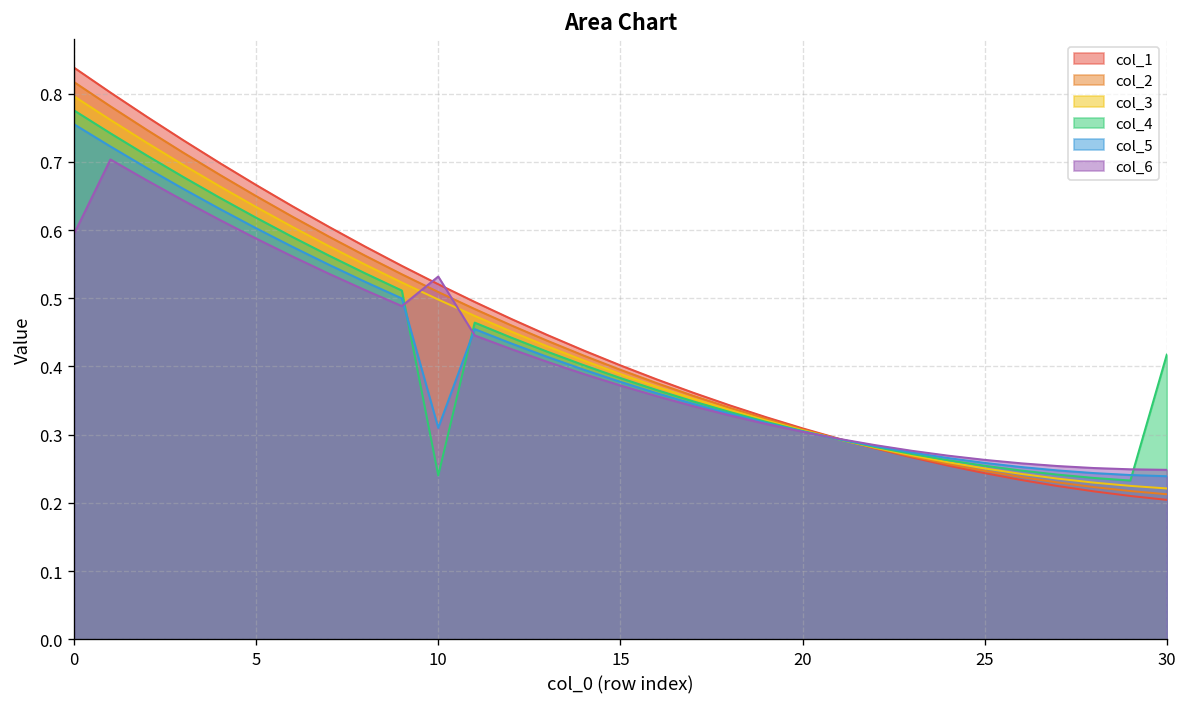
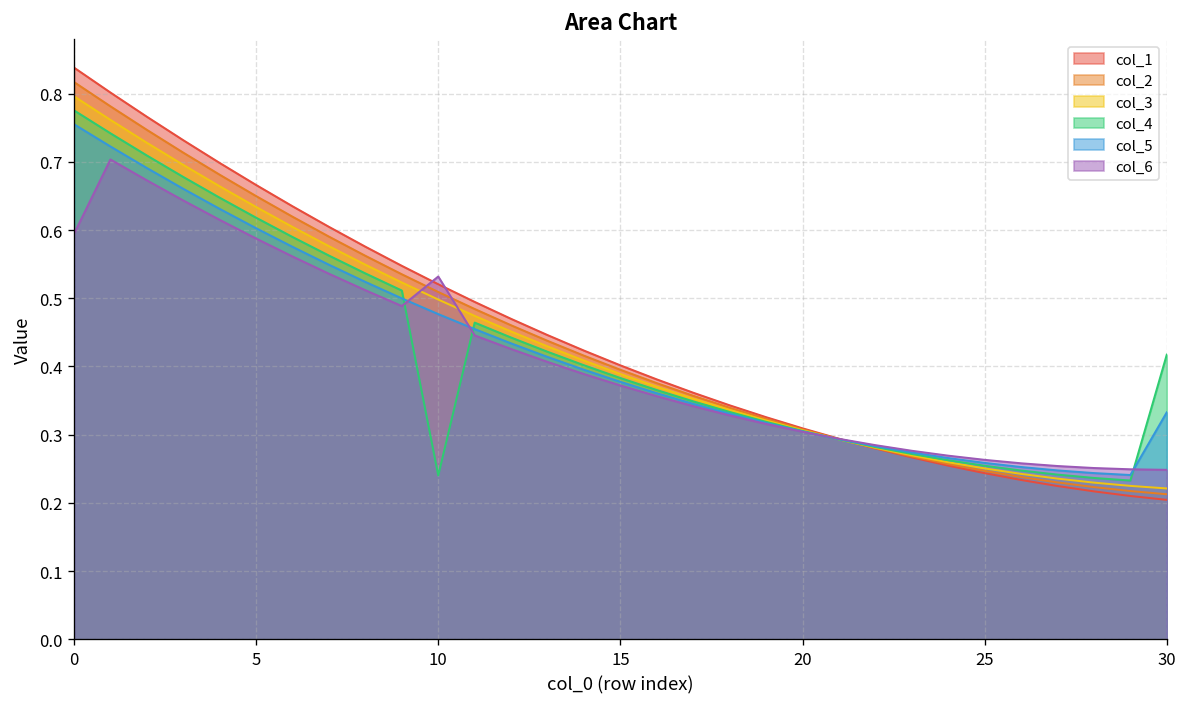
col_5, 10: 0.31 -> 0.48
col_5, 30: 0.24 -> 0.33
